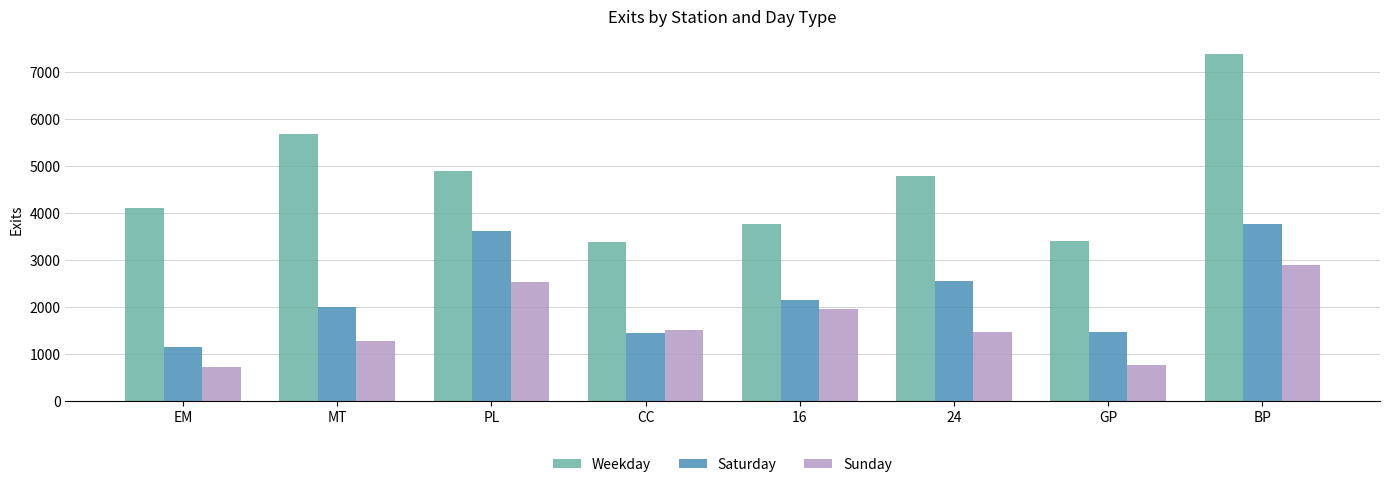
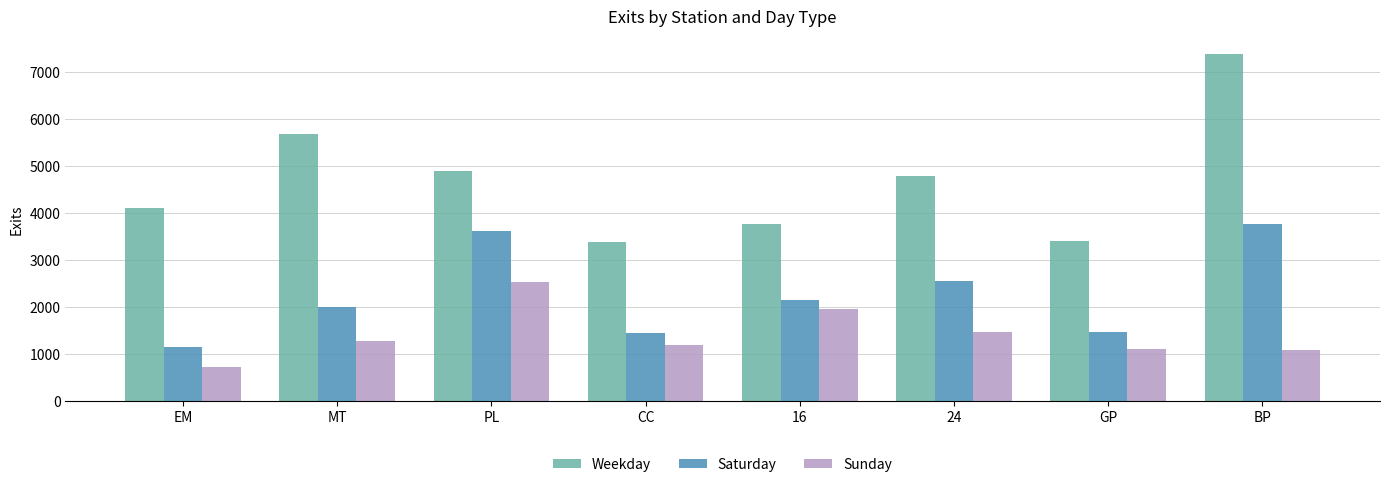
Sunday, CC: 1500 -> 1200
Sunday, GP: 800 -> 1100
Sunday, BP: 2900 -> 1100
